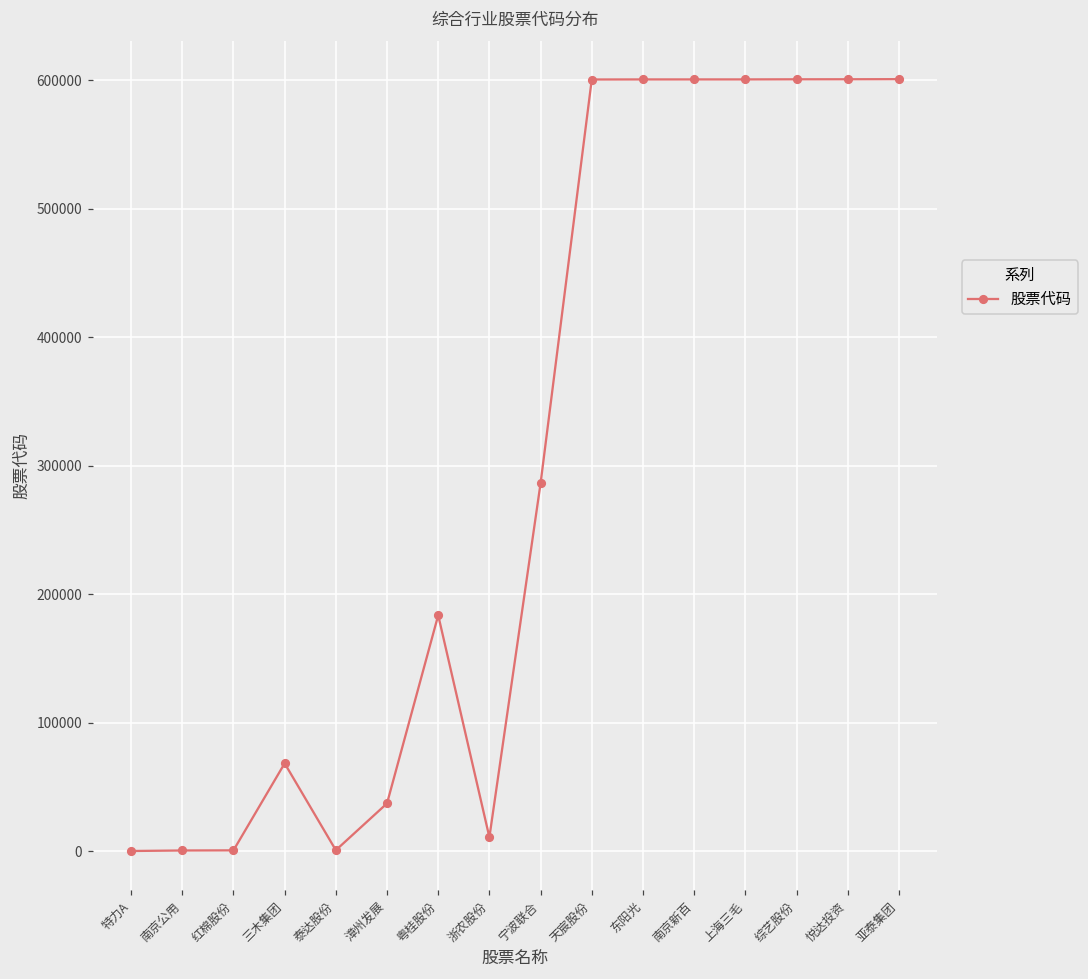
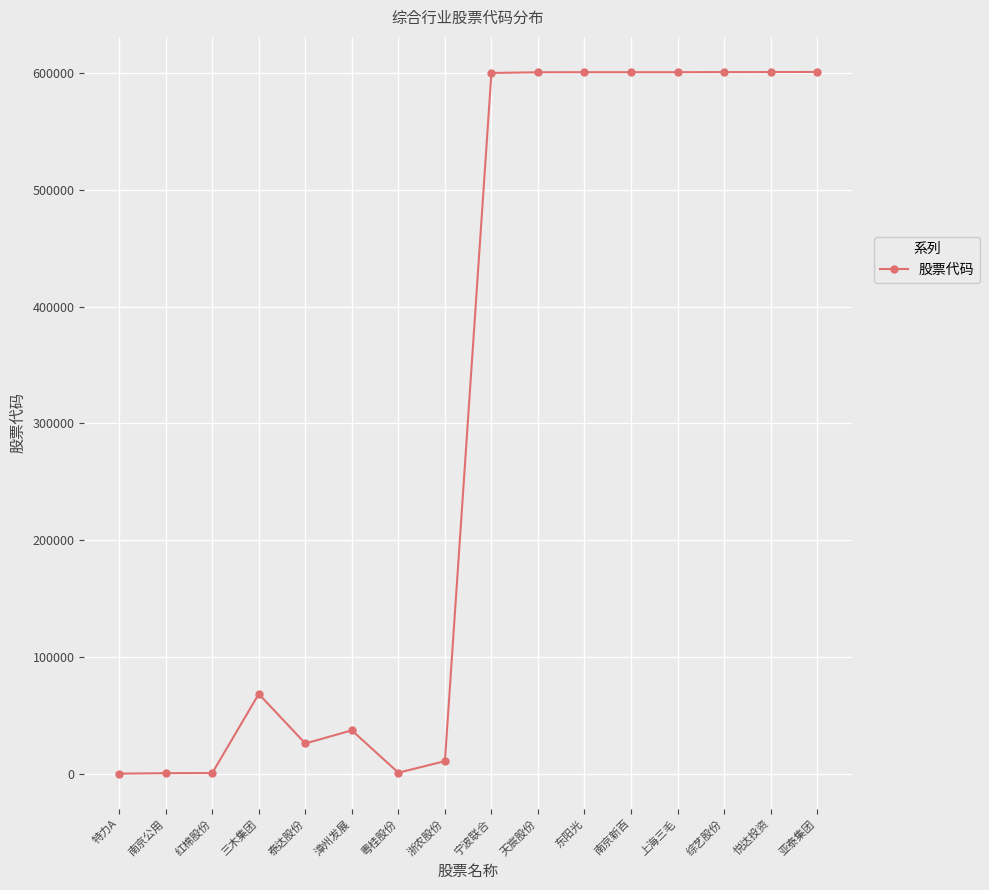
泰达股份: 1000 -> 26000
粤桂股份: 184000 -> 1000
宁波联合: 286000 -> 600000
